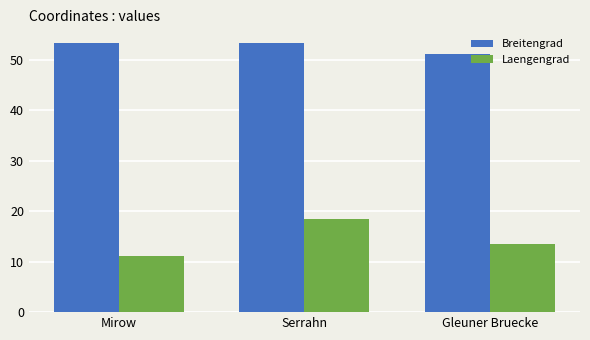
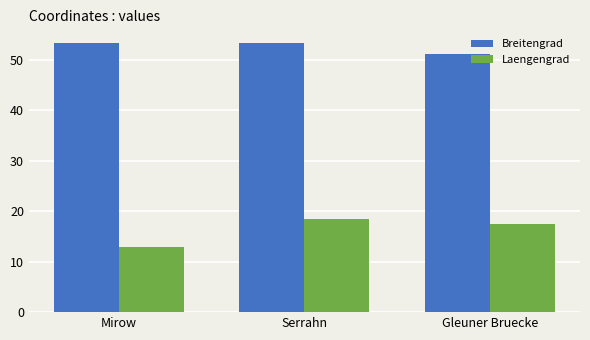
Laengengrad, Mirow: 11 -> 13
Laengengrad, Gleuner Bruecke: 14 -> 17
